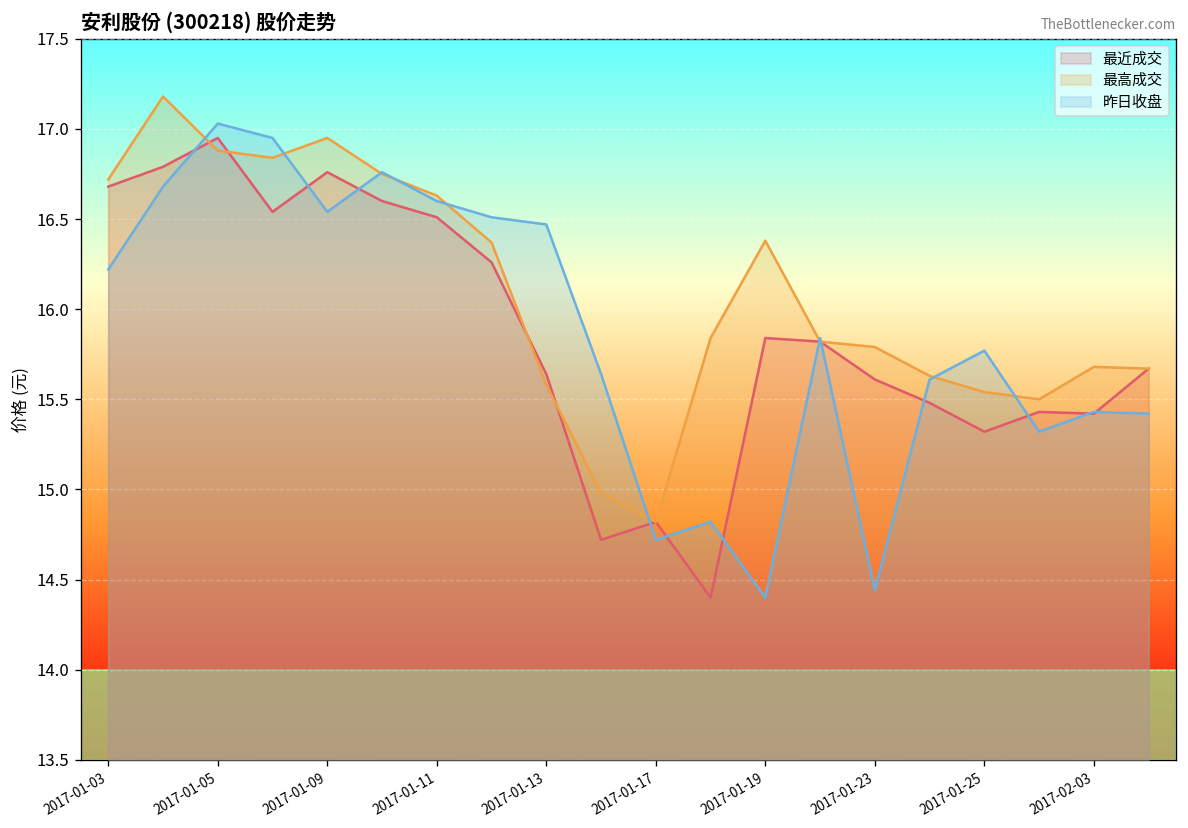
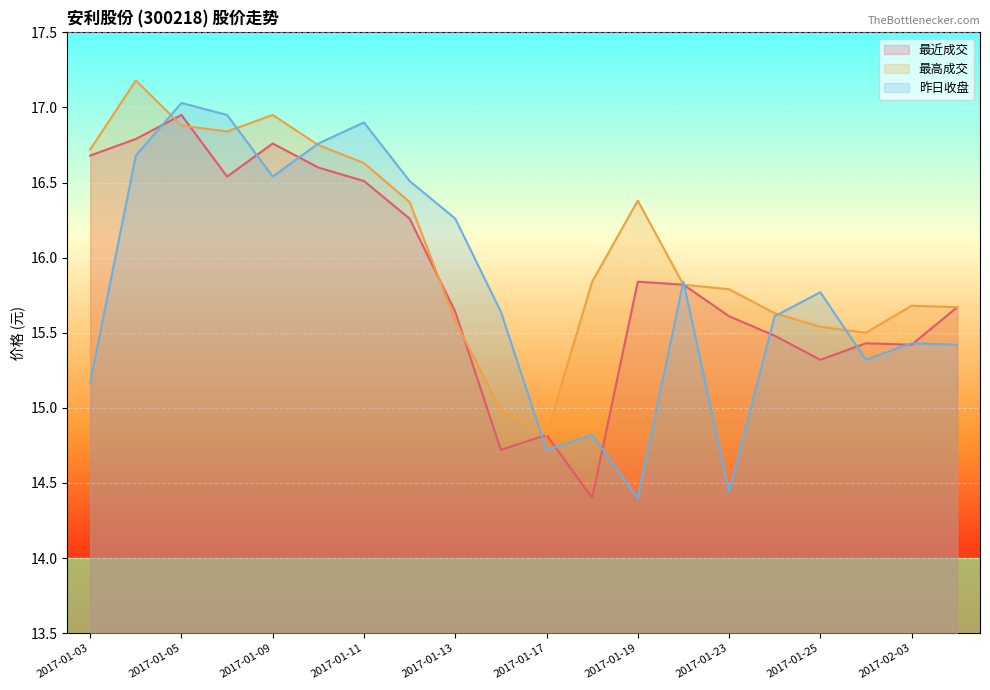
昨日收盘, 2017-01-03: 16.22 -> 15.17
昨日收盘, 2017-01-11: 16.6 -> 16.9
昨日收盘, 2017-01-13: 16.47 -> 16.26
